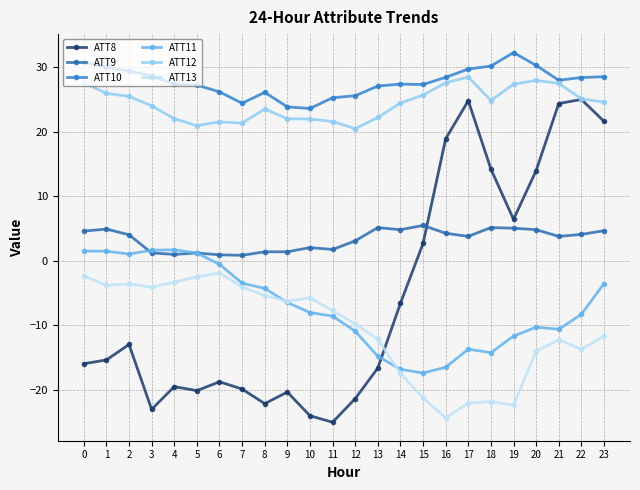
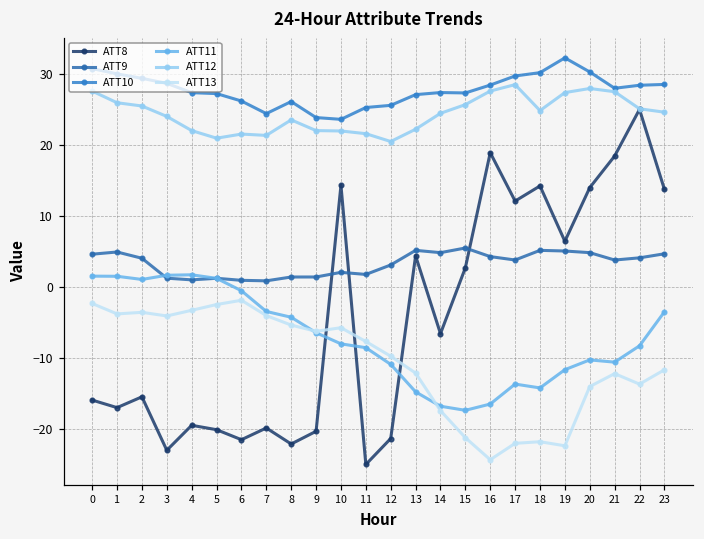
ATT8, 1: -15 -> -17
ATT8, 2: -13 -> -15
ATT8, 6: -19 -> -22
ATT8, 10: -24 -> 14
ATT8, 13: -17 -> 4
ATT8, 17: 25 -> 12
ATT8, 21: 24 -> 18
ATT8, 23: 22 -> 14
